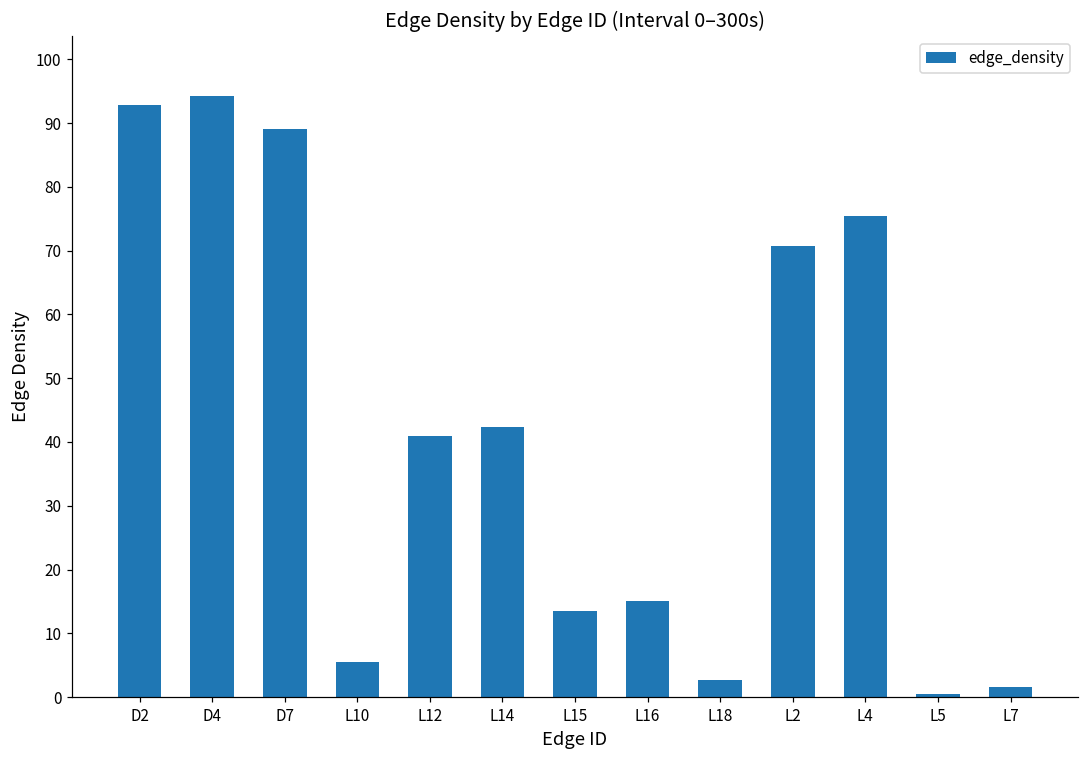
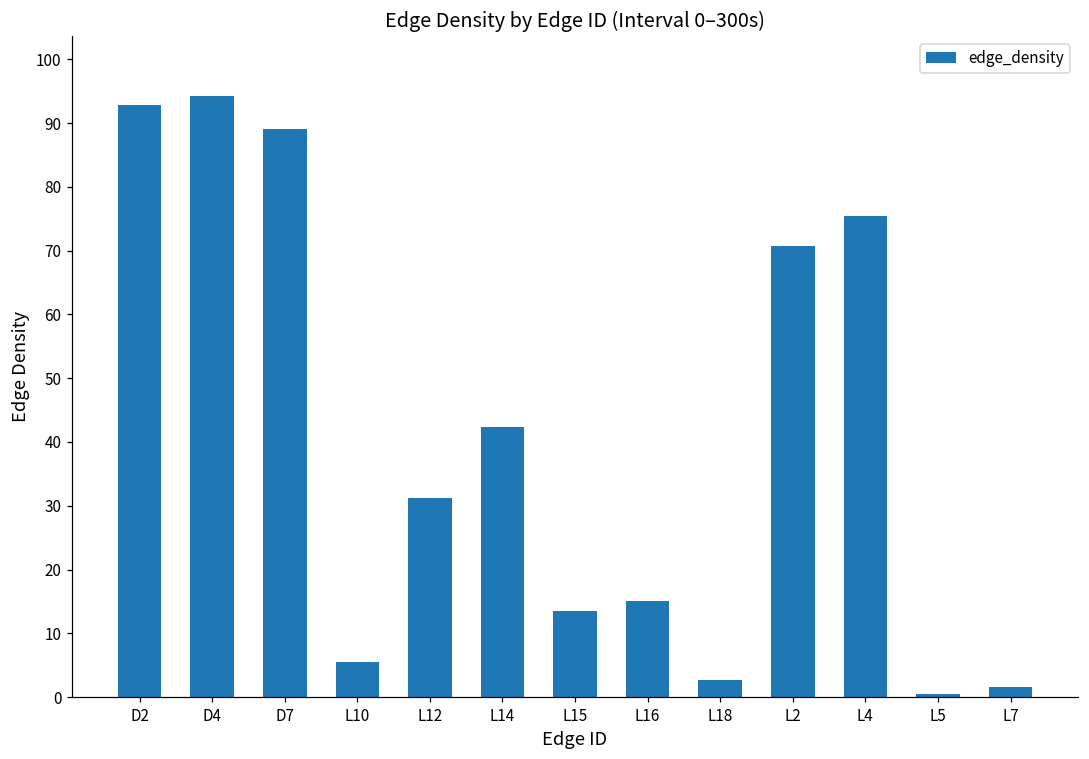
L12: 41 -> 31
